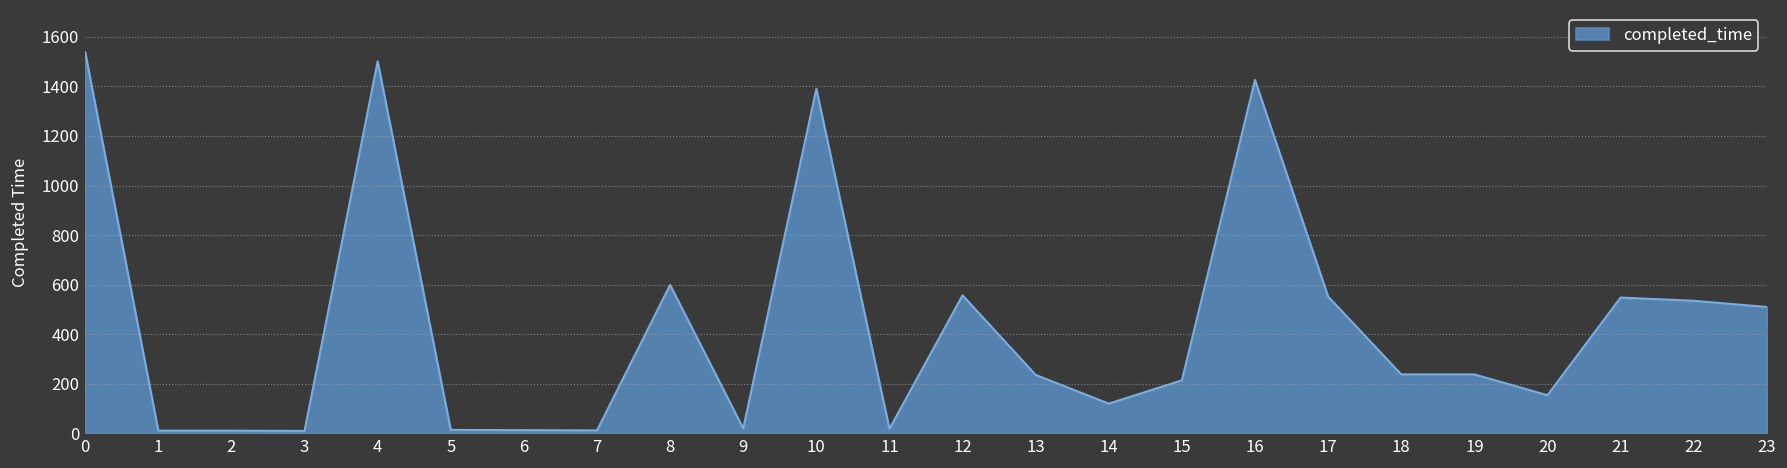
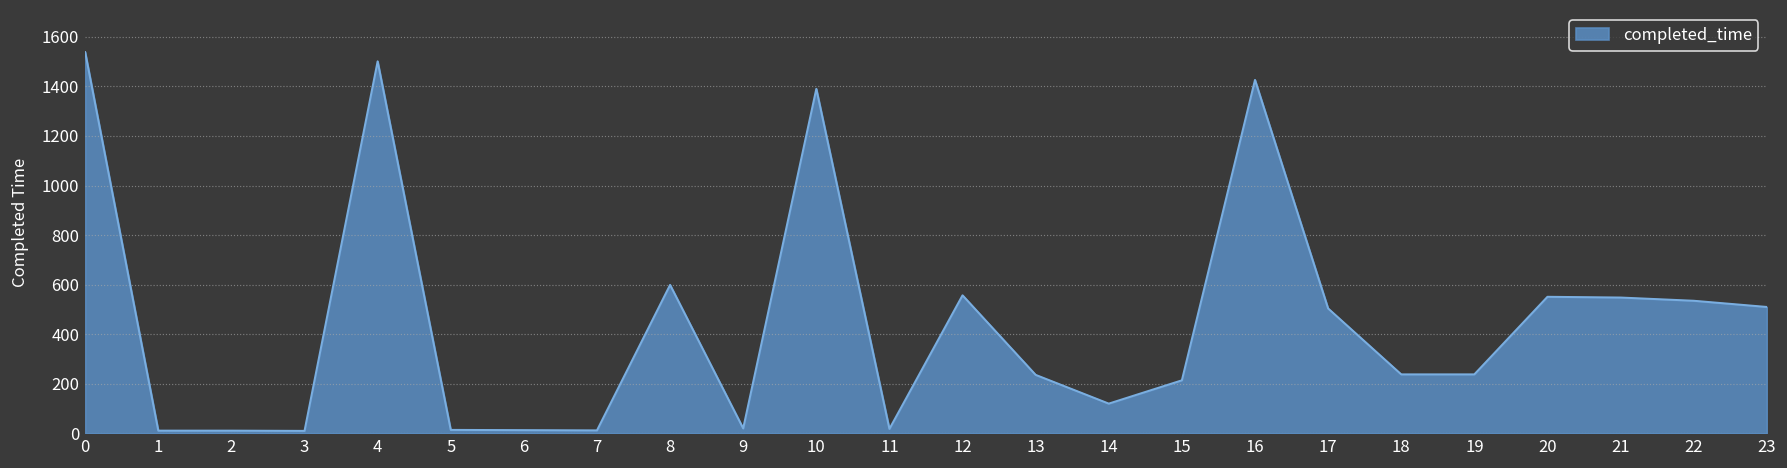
17: 550 -> 500
20: 150 -> 550
